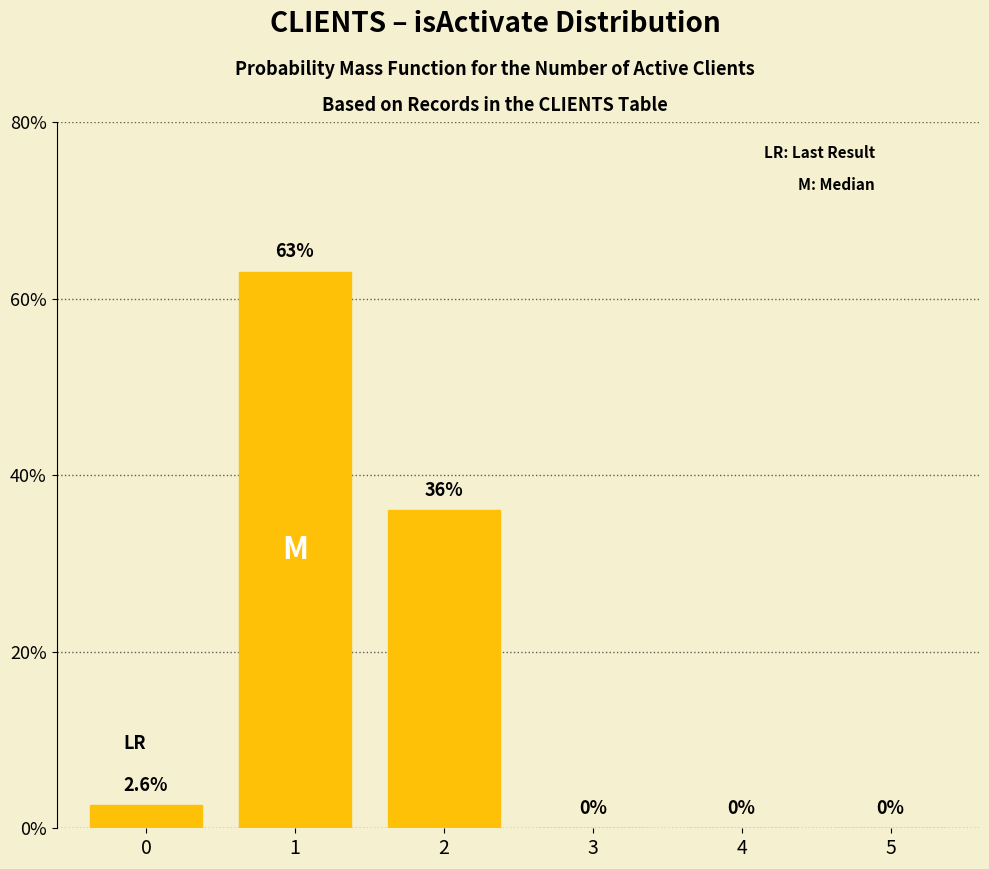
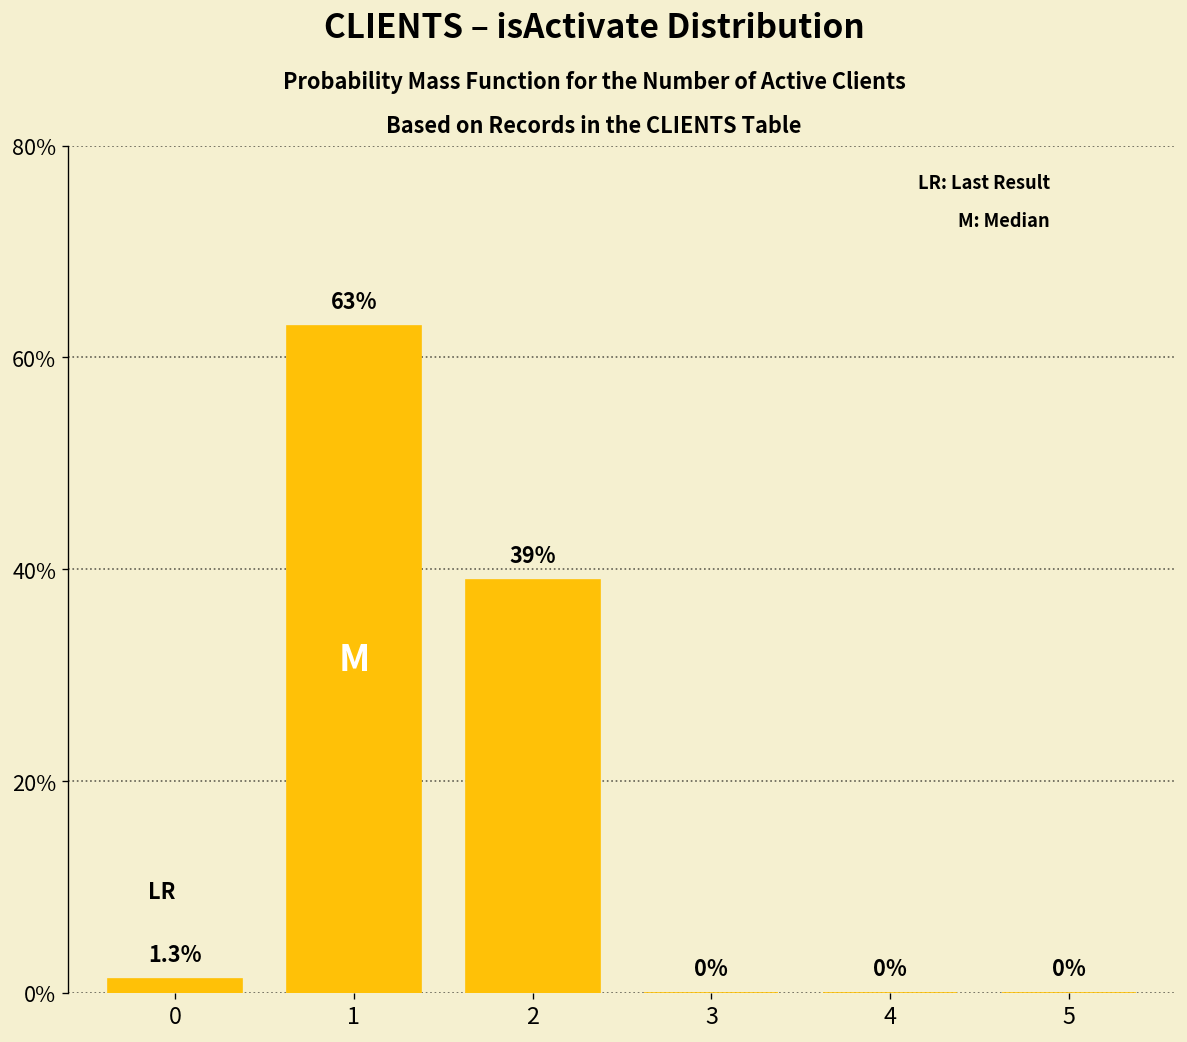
0: 2.6% -> 1.3%
2: 36% -> 39%
